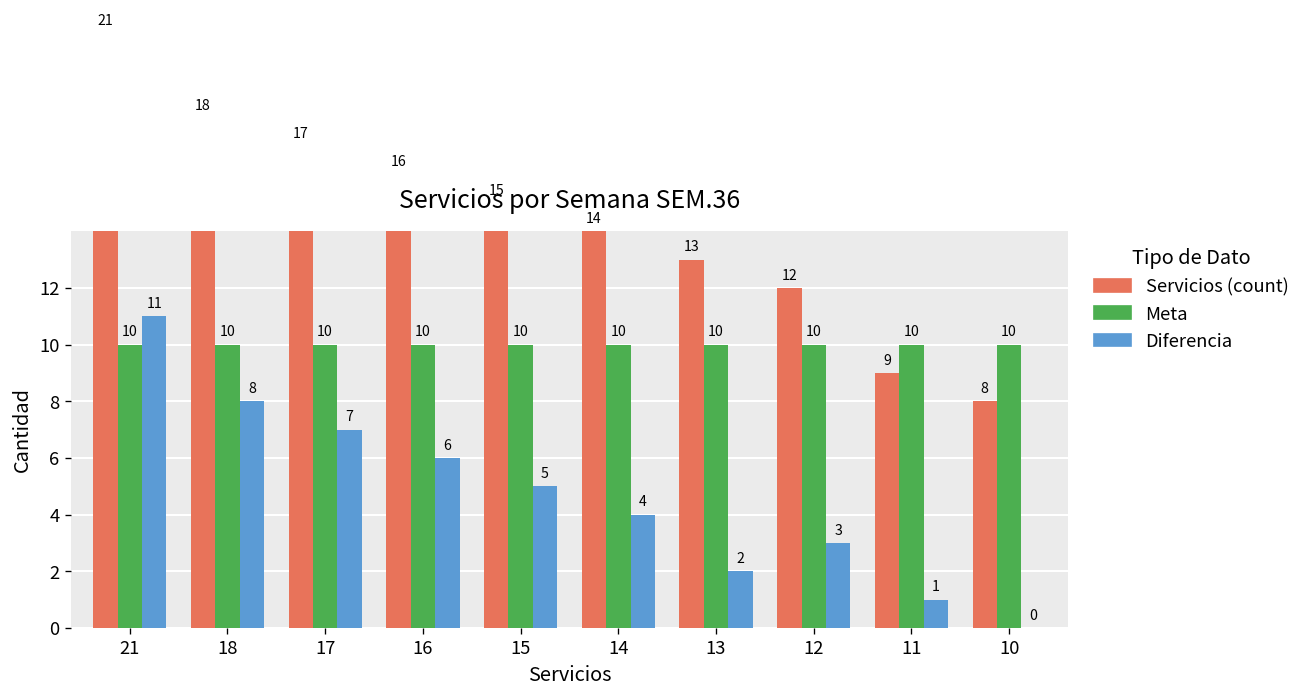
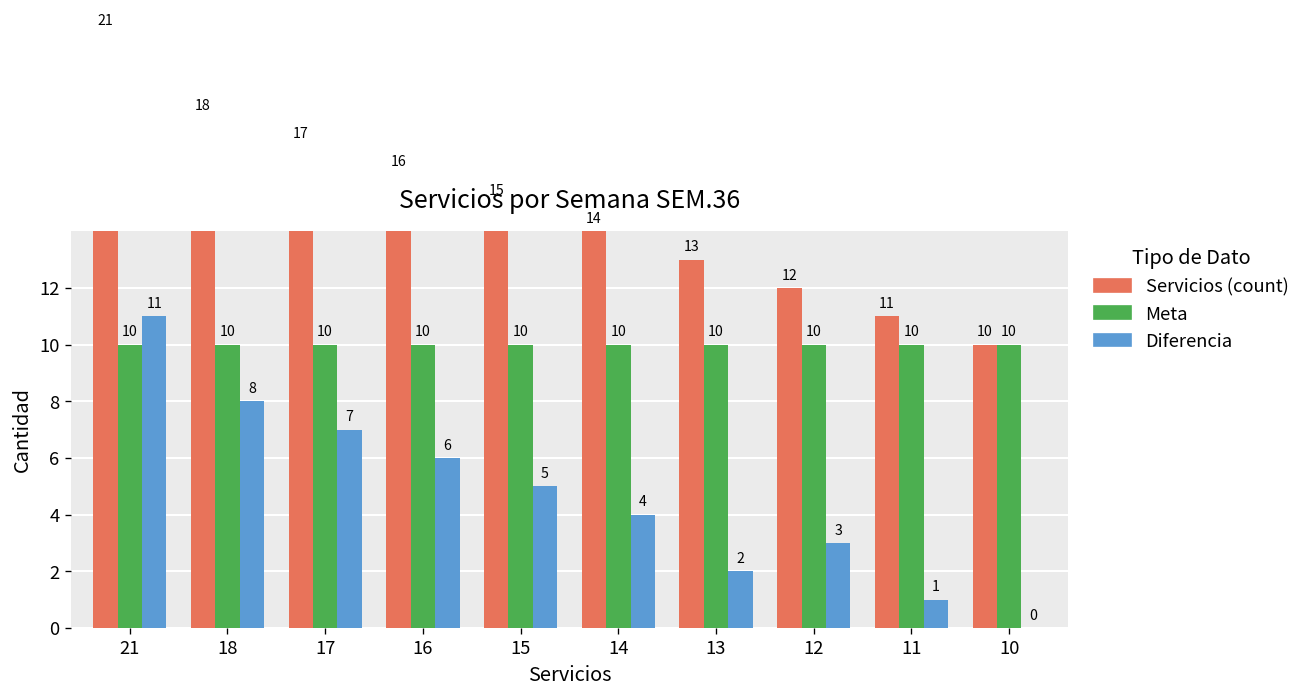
Servicios (count), 11: 9 -> 11
Servicios (count), 10: 8 -> 10
